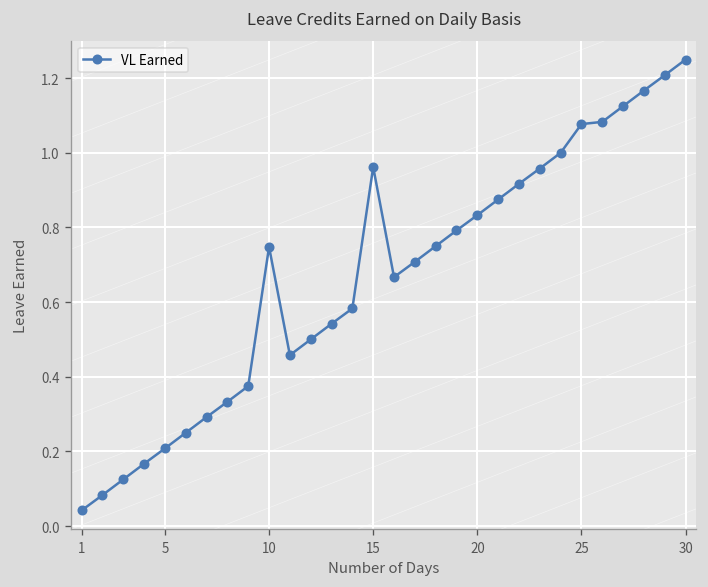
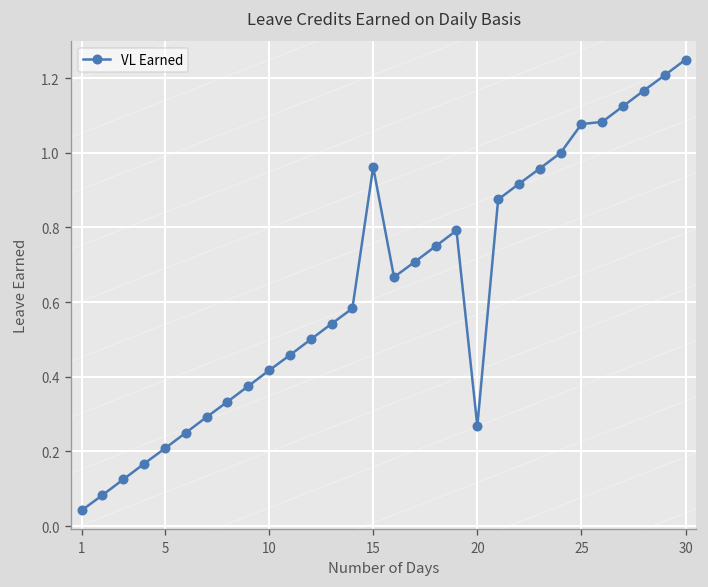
VL Earned, 10: 0.75 -> 0.42
VL Earned, 20: 0.83 -> 0.27
